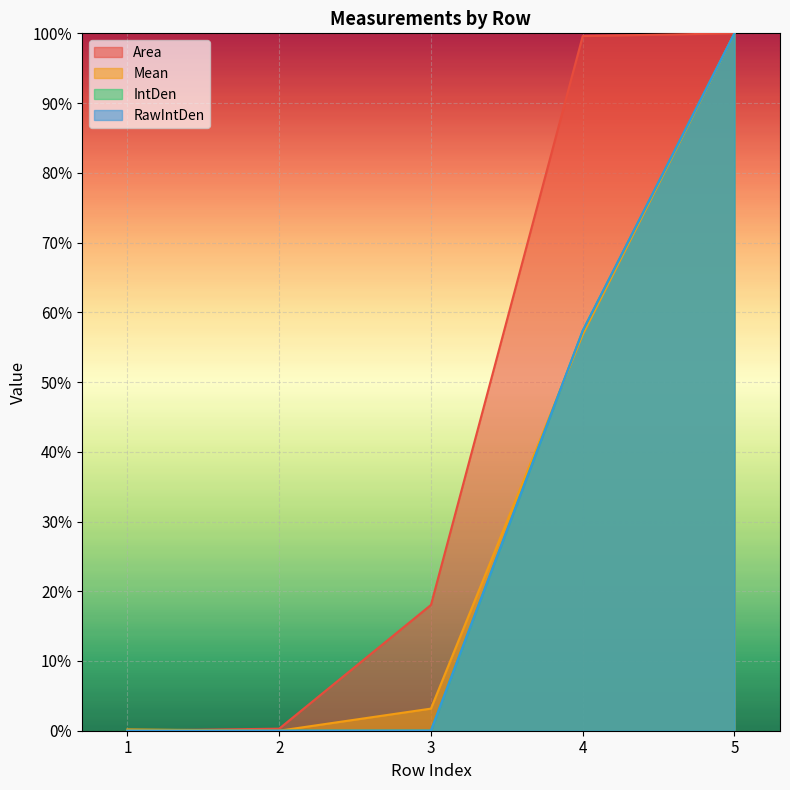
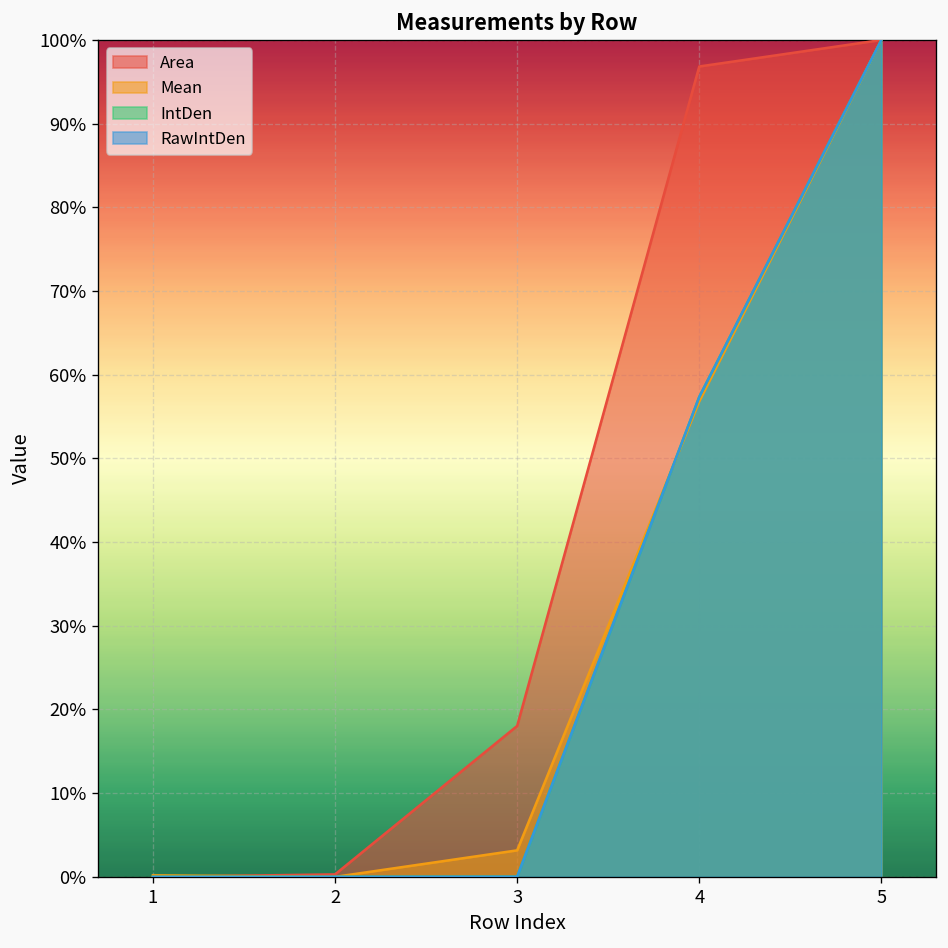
Area, 4: 100% -> 97%
